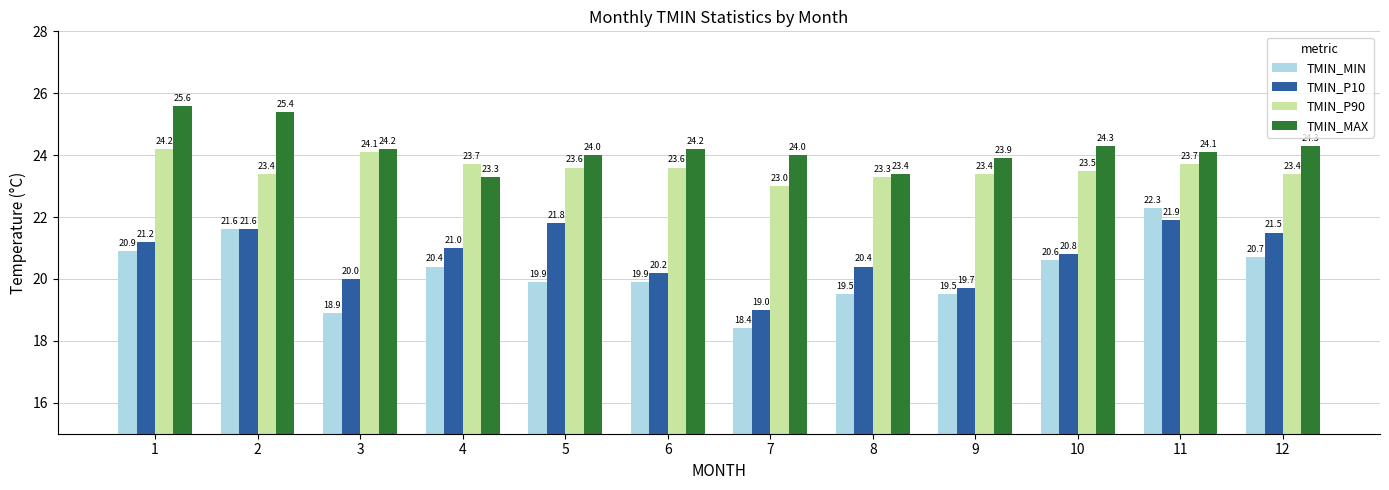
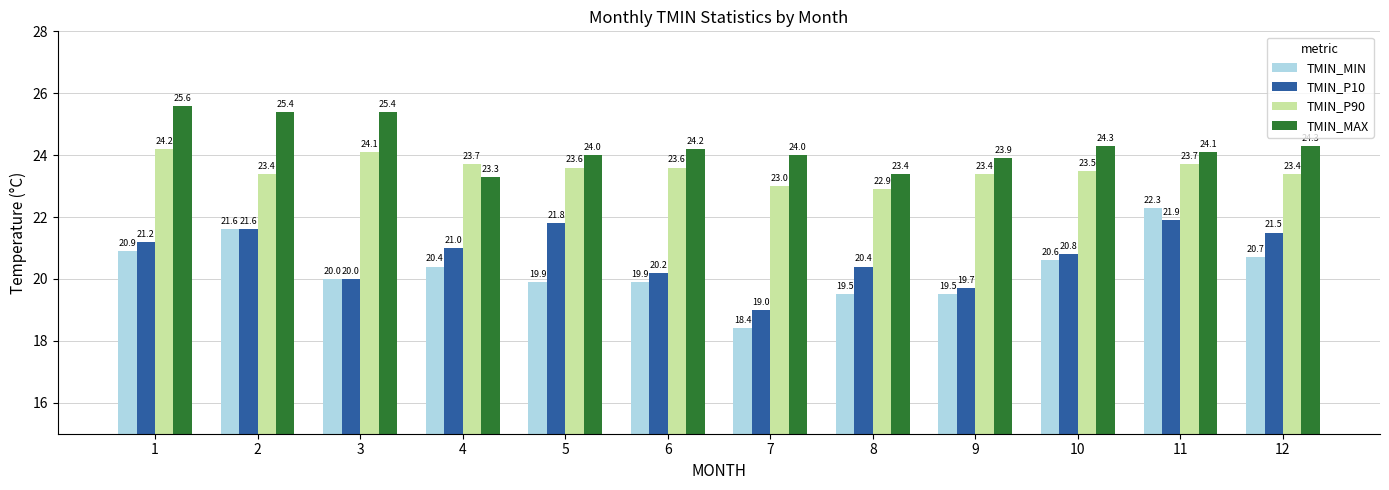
TMIN_MIN, 3: 18.9 -> 20.0
TMIN_MAX, 3: 24.2 -> 25.4
TMIN_P90, 8: 23.3 -> 22.9
